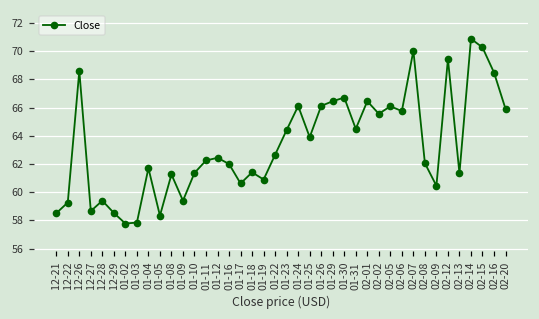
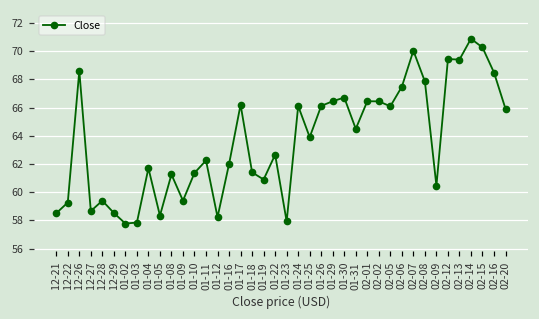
01-12: 62.4 -> 58.2
01-17: 60.6 -> 66.2
01-23: 64.4 -> 57.9
02-02: 65.6 -> 66.4
02-06: 65.8 -> 67.5
02-08: 62.1 -> 67.8
02-13: 61.3 -> 69.4
